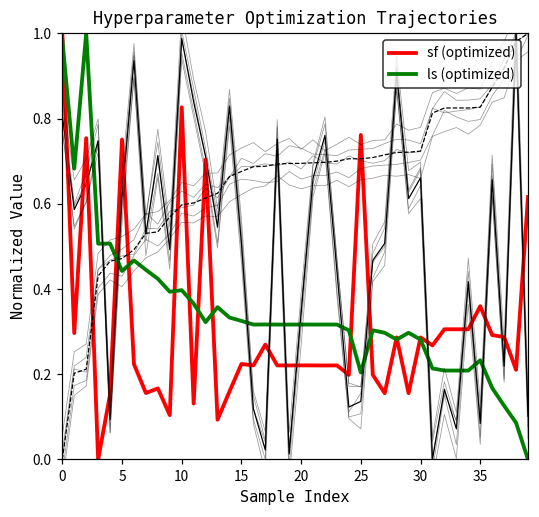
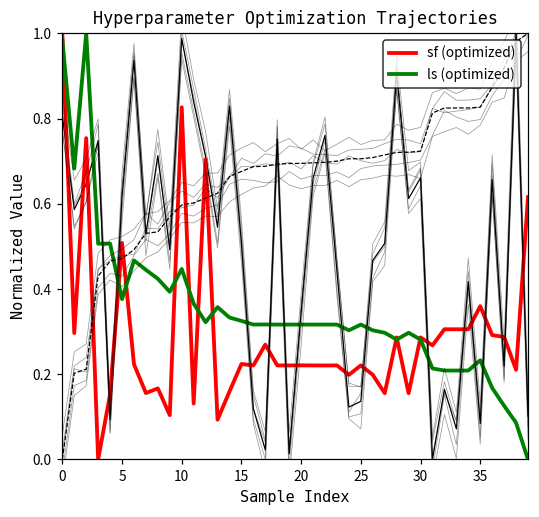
sf (optimized), 5: 0.75 -> 0.51
ls (optimized), 5: 0.44 -> 0.38
ls (optimized), 10: 0.40 -> 0.45
sf (optimized), 25: 0.76 -> 0.22
ls (optimized), 25: 0.20 -> 0.32
